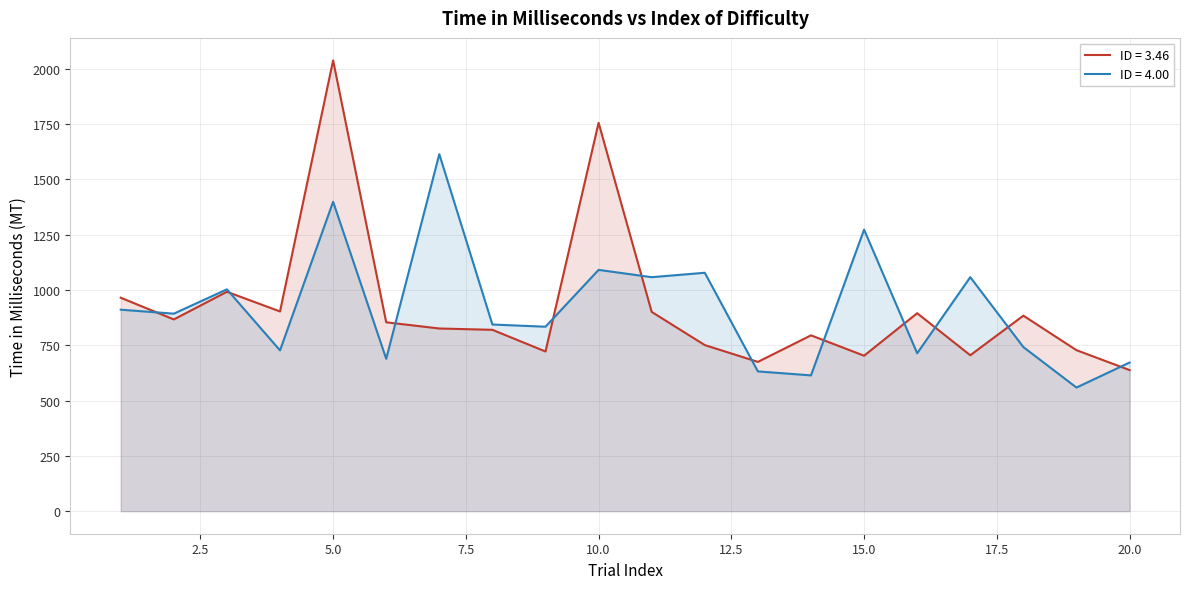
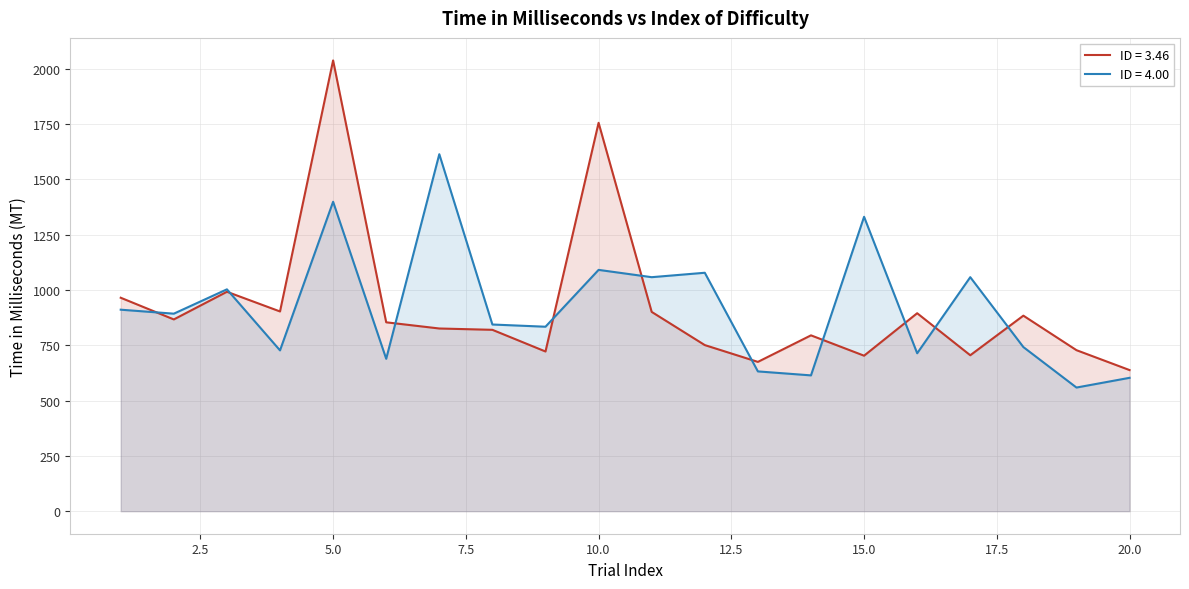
ID = 4.00, 15.0: 1270 -> 1330
ID = 4.00, 20.0: 670 -> 600
